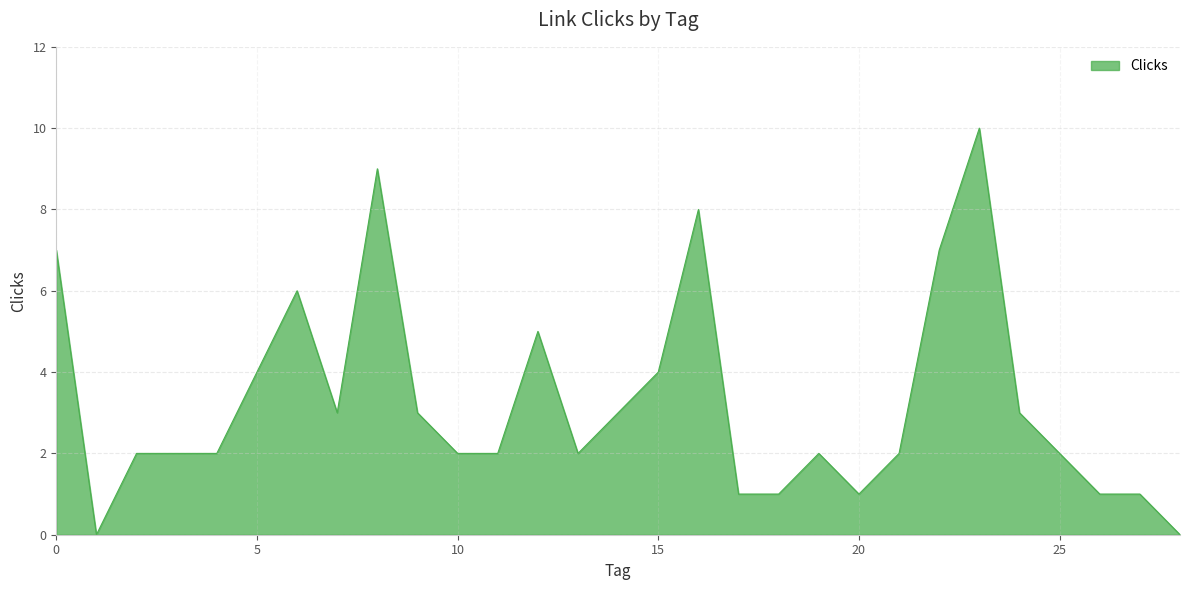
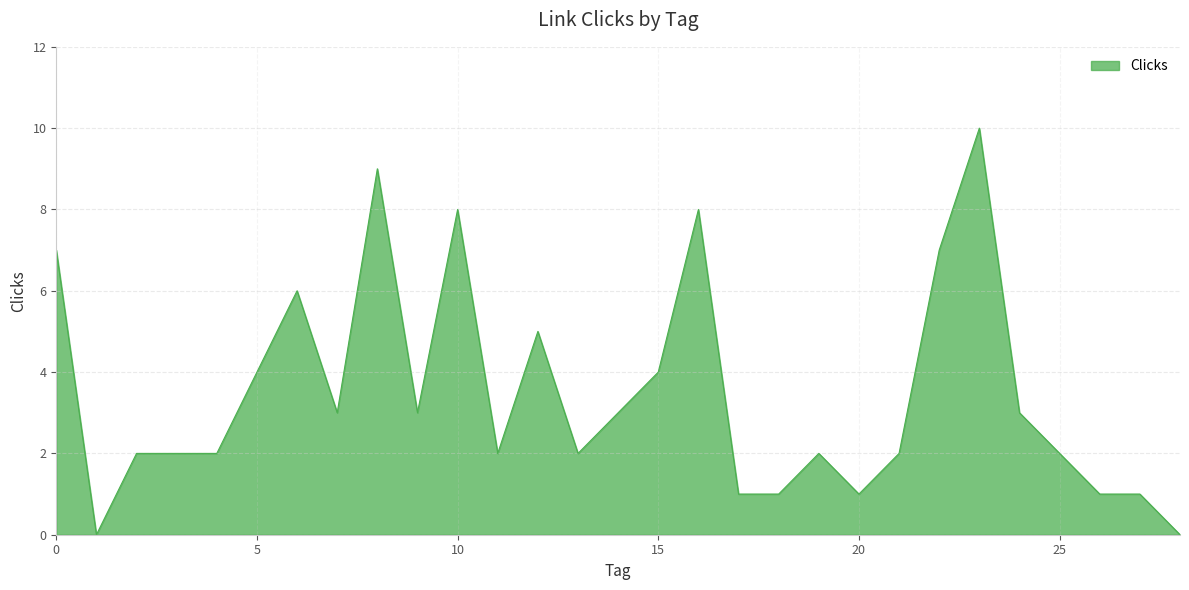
10: 2 -> 8
